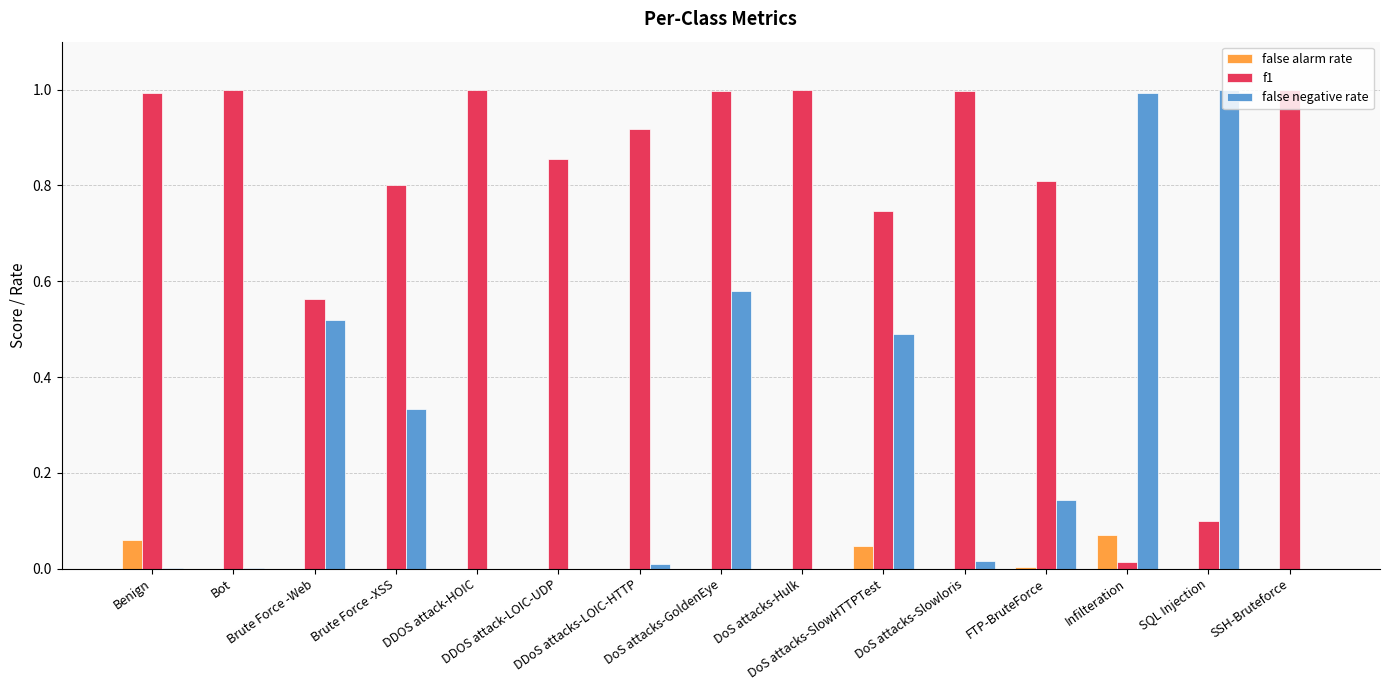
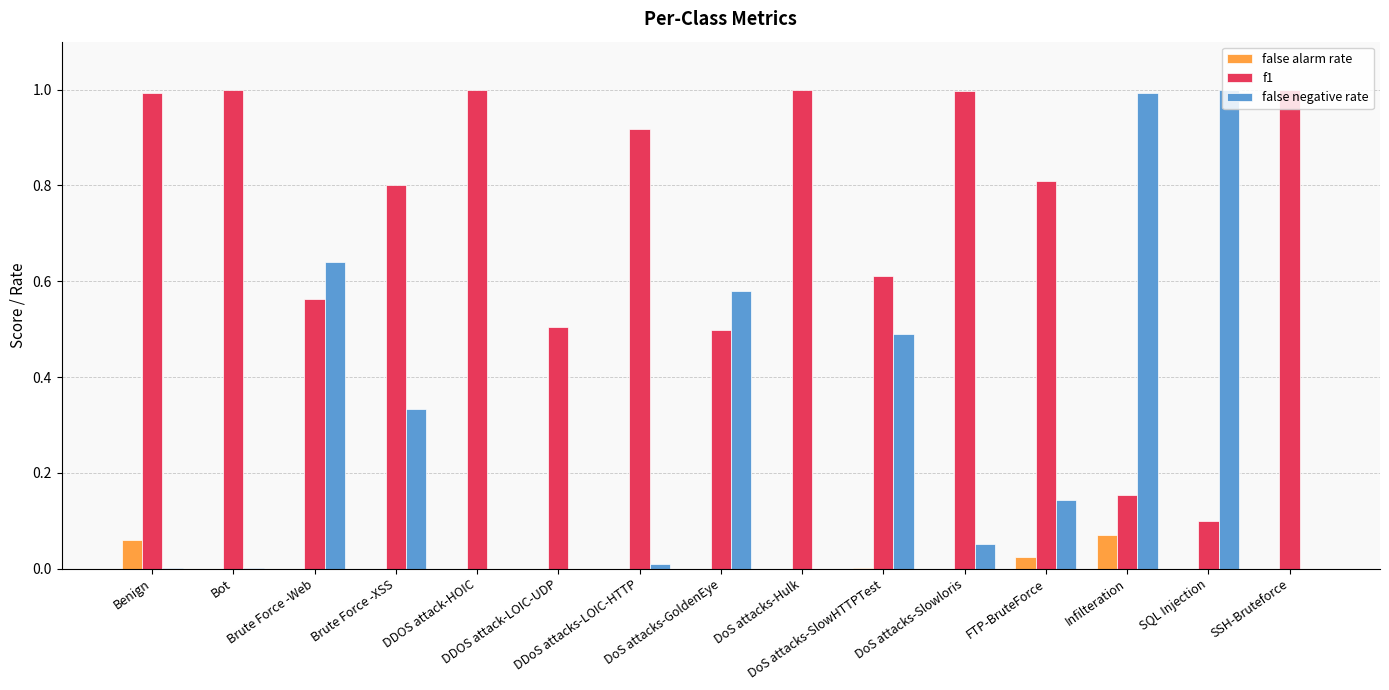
false negative rate, Brute Force -Web: 0.52 -> 0.64
f1, DDOS attack-LOIC-UDP: 0.86 -> 0.51
f1, DoS attacks-GoldenEye: 1.00 -> 0.50
false alarm rate, DoS attacks-SlowHTTPTest: 0.05 -> 0.00
f1, DoS attacks-SlowHTTPTest: 0.75 -> 0.61
false negative rate, DoS attacks-Slowloris: 0.02 -> 0.05
false alarm rate, FTP-BruteForce: 0.00 -> 0.02
f1, Infilteration: 0.01 -> 0.15
